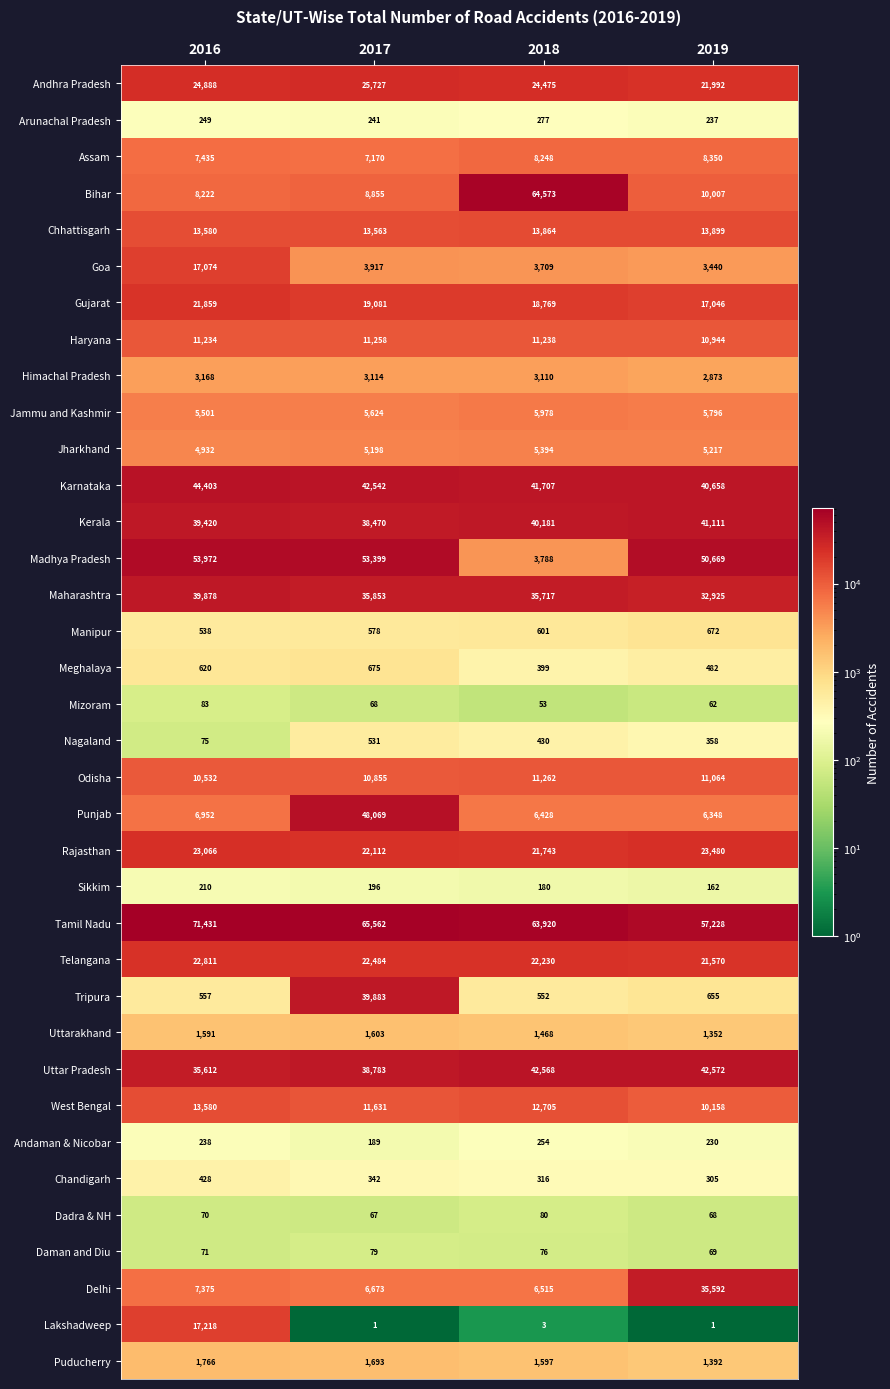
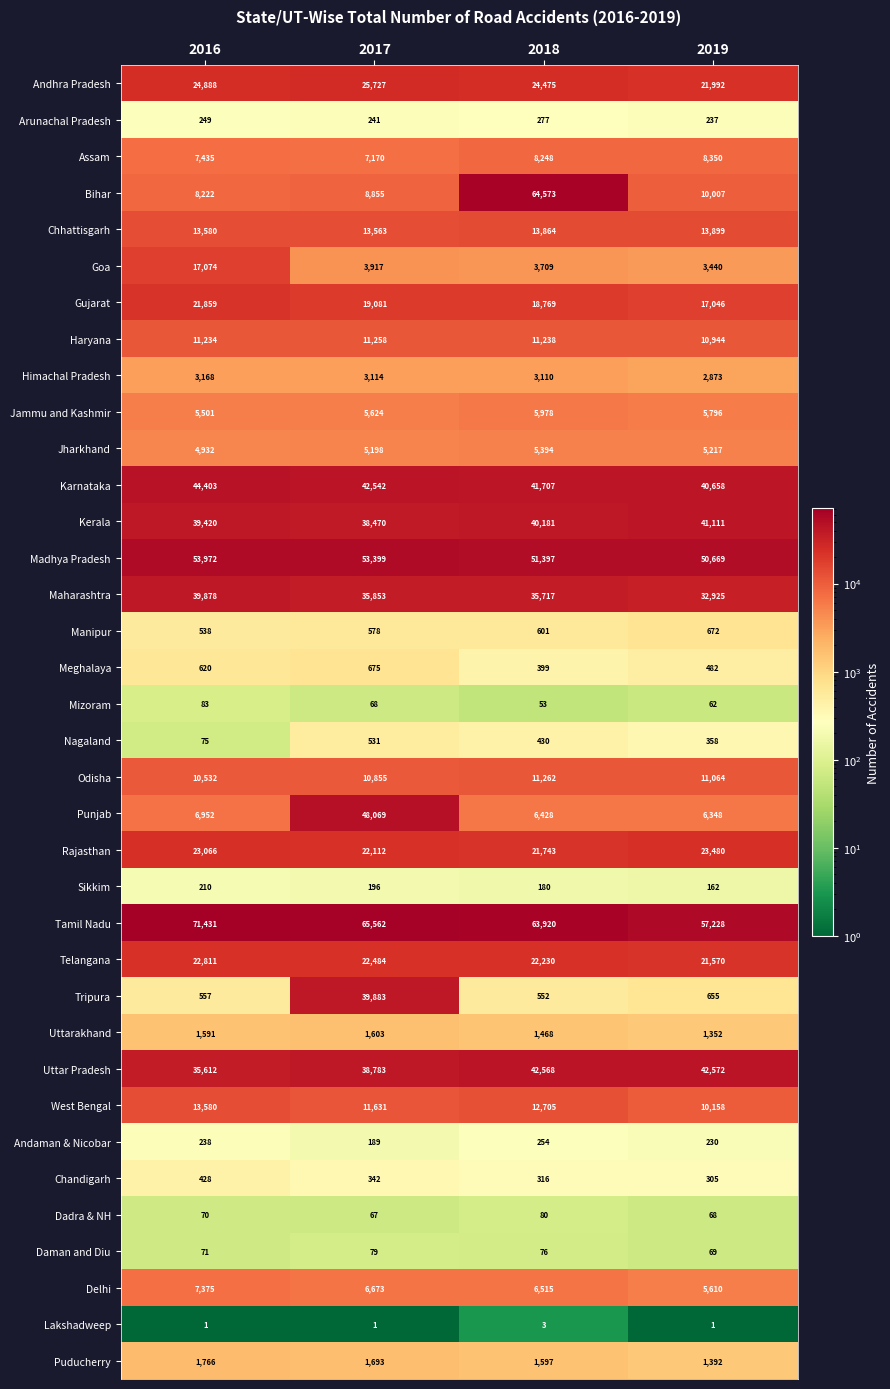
Madhya Pradesh, 2018: 3,788 -> 51,397
Delhi, 2019: 35,592 -> 5,610
Lakshadweep, 2016: 17,218 -> 1
